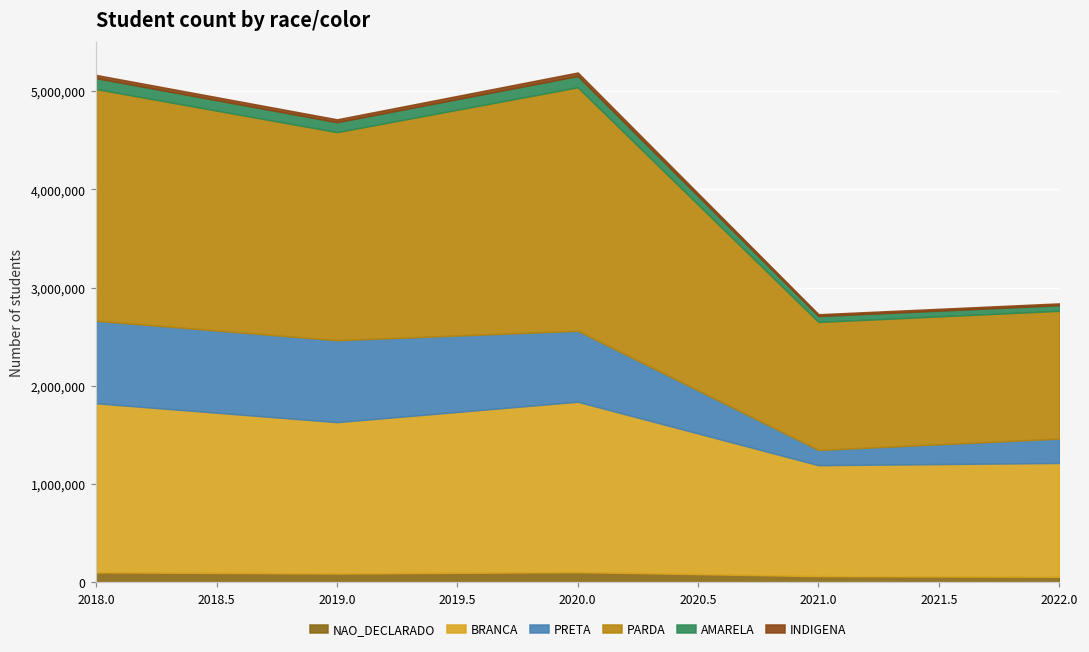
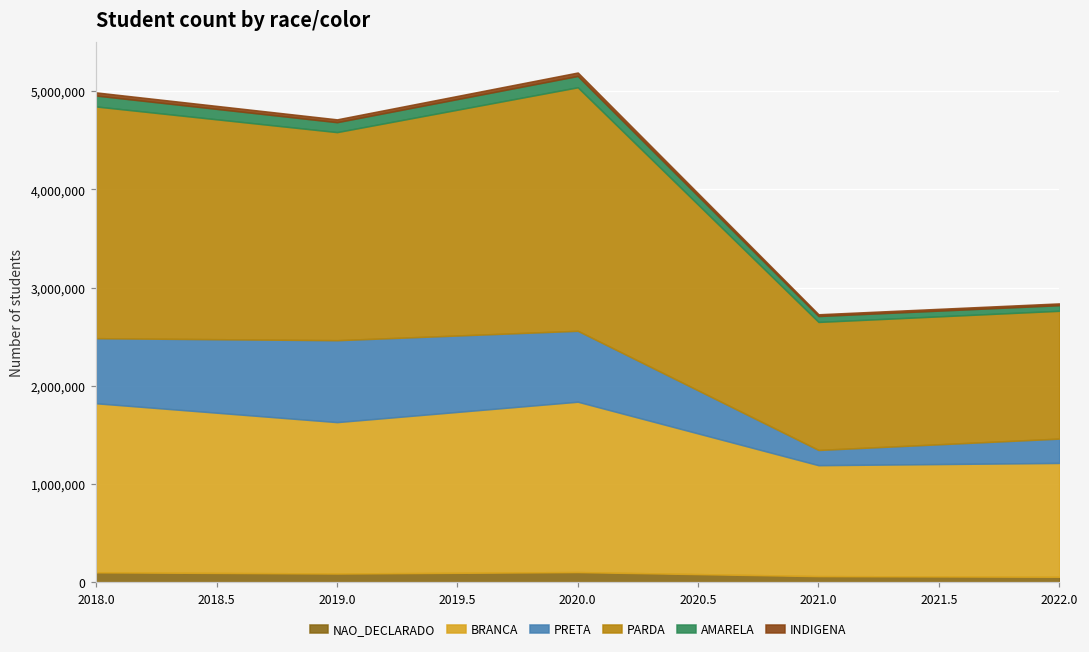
PRETA, 2018.0: 800,000 -> 700,000
